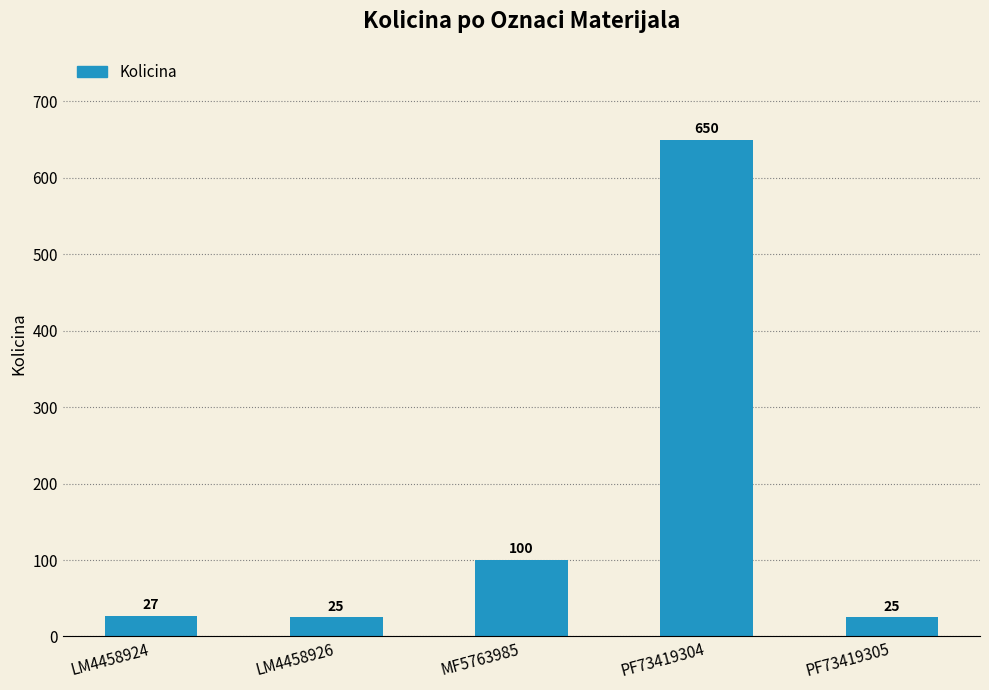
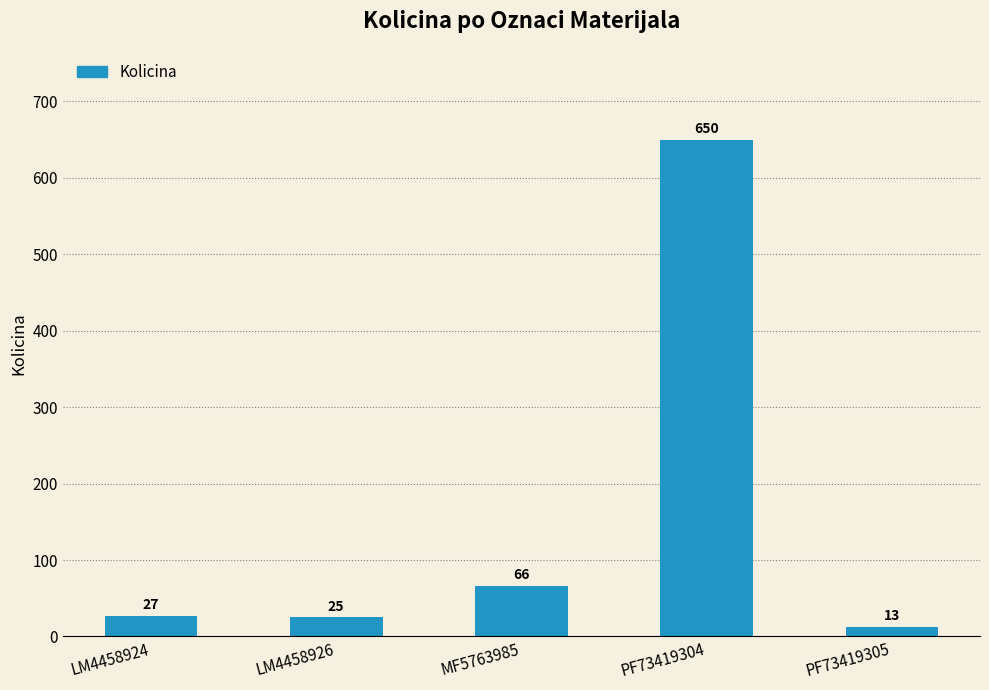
MF5763985: 100 -> 66
PF73419305: 25 -> 13
